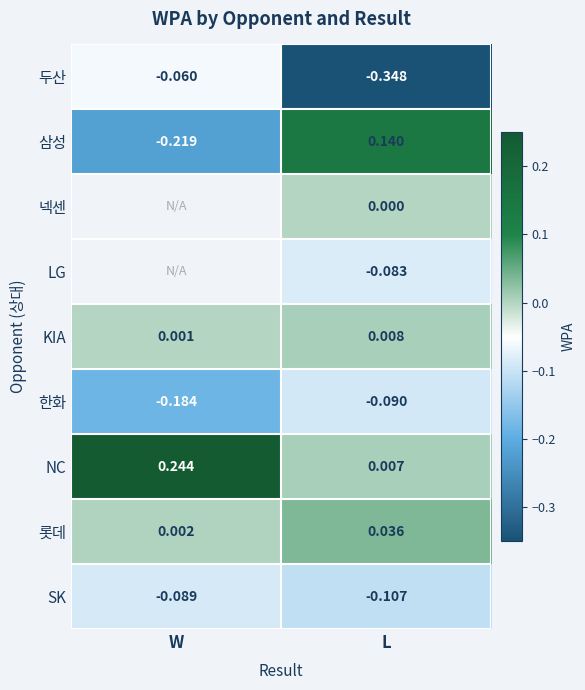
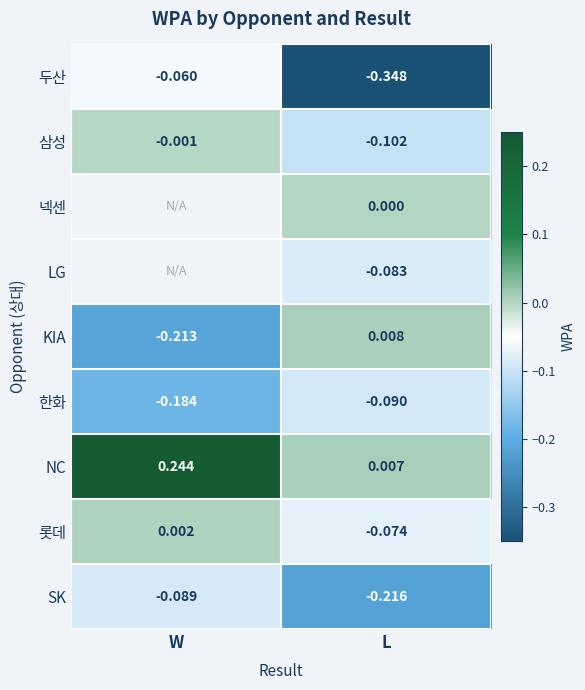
삼성, W: -0.219 -> -0.001
삼성, L: 0.140 -> -0.102
KIA, W: 0.001 -> -0.213
롯데, L: 0.036 -> -0.074
SK, L: -0.107 -> -0.216
